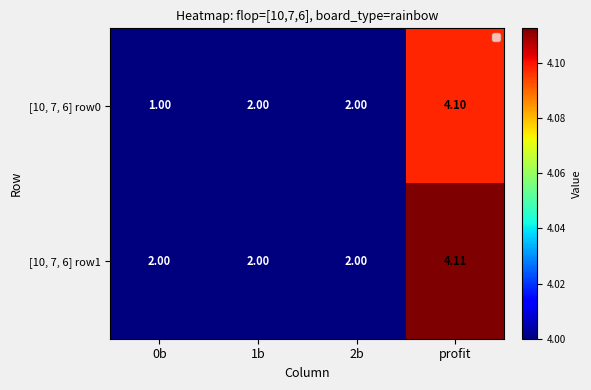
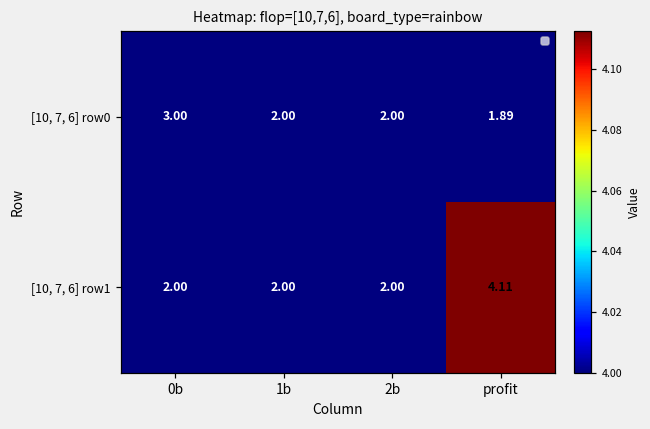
[10, 7, 6] row0, 0b: 1.00 -> 3.00
[10, 7, 6] row0, profit: 4.10 -> 1.89
